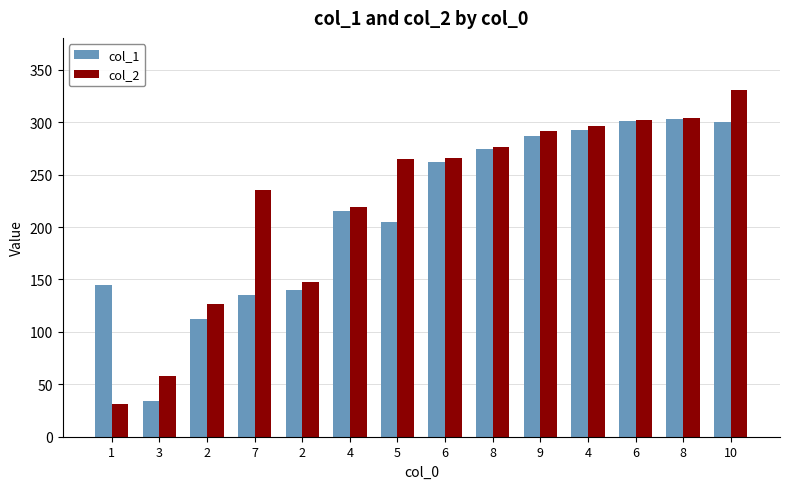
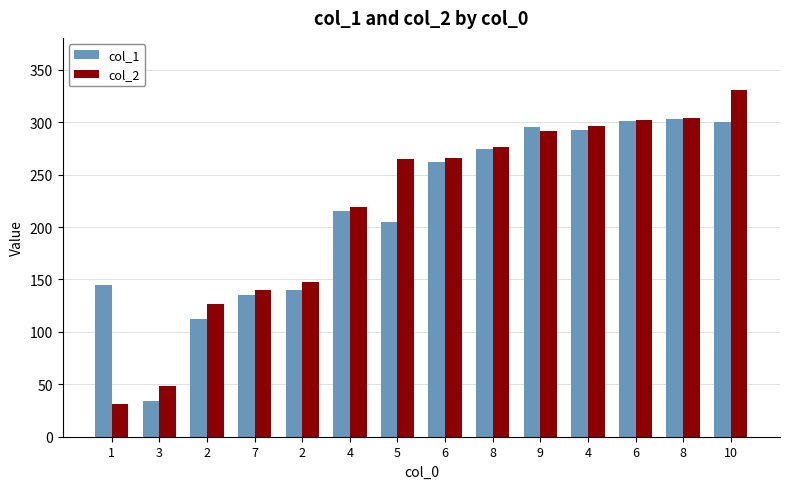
col_2, 3: 58 -> 49
col_2, 7: 235 -> 140
col_1, 9: 287 -> 296
